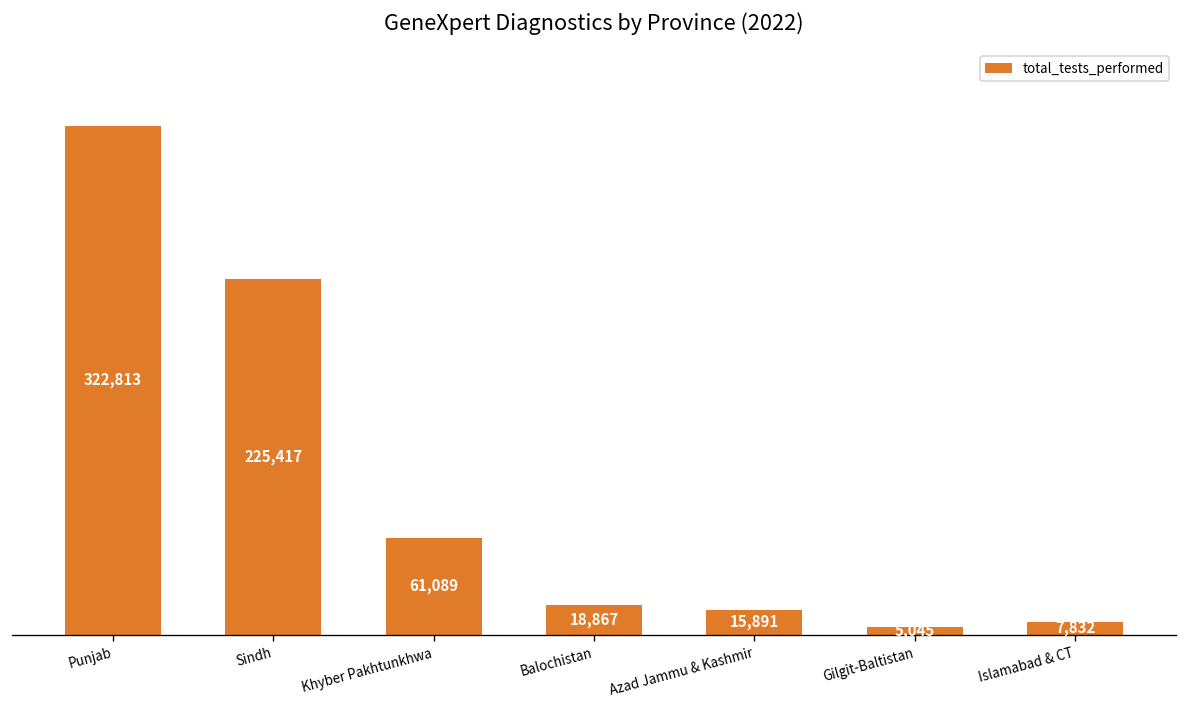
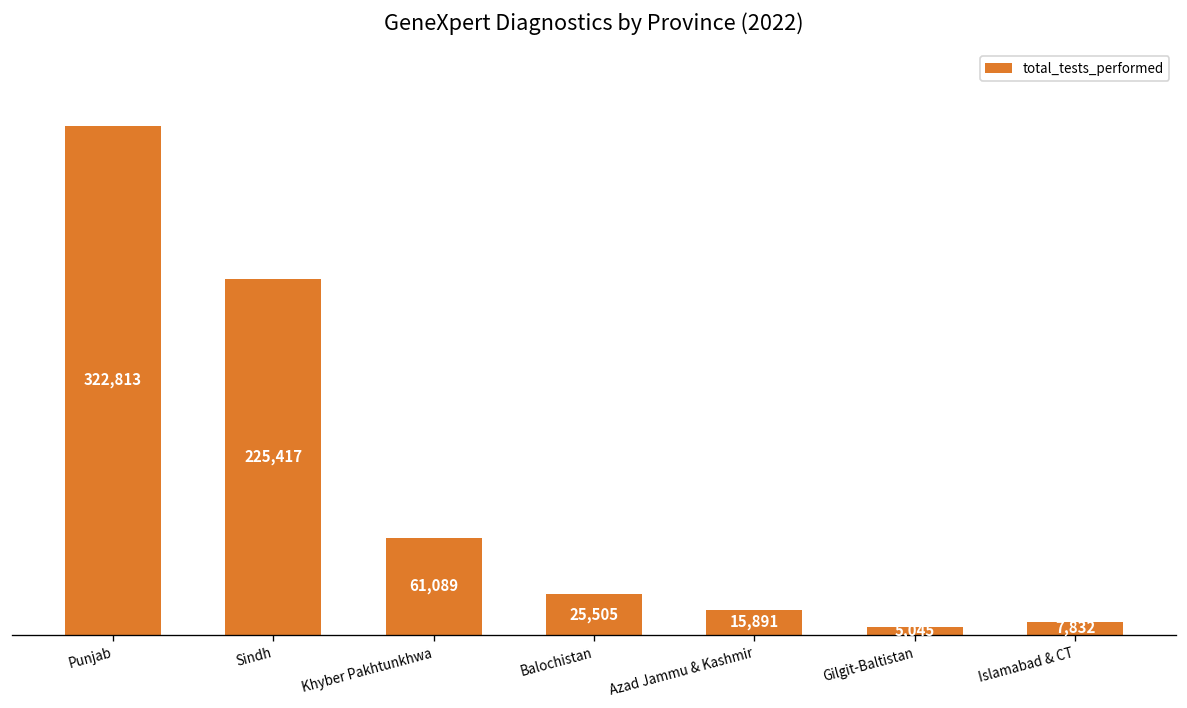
Balochistan: 18,867 -> 25,505
